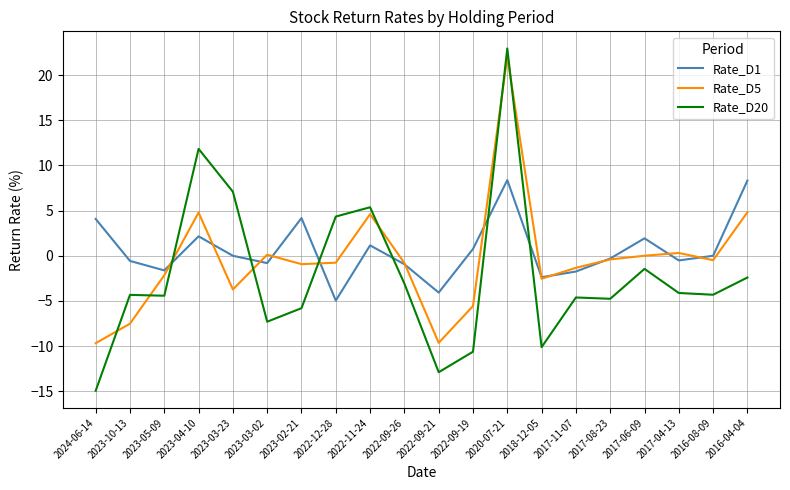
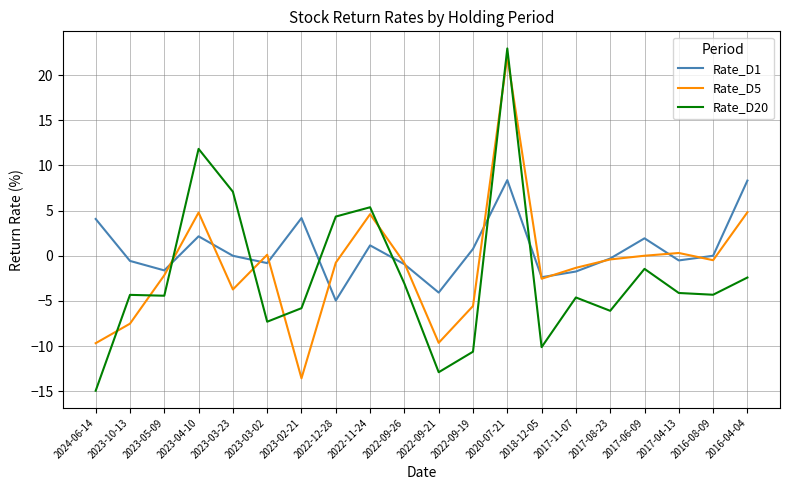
Rate_D5, 2023-02-21: -1 -> -14
Rate_D20, 2017-08-23: -5 -> -6
